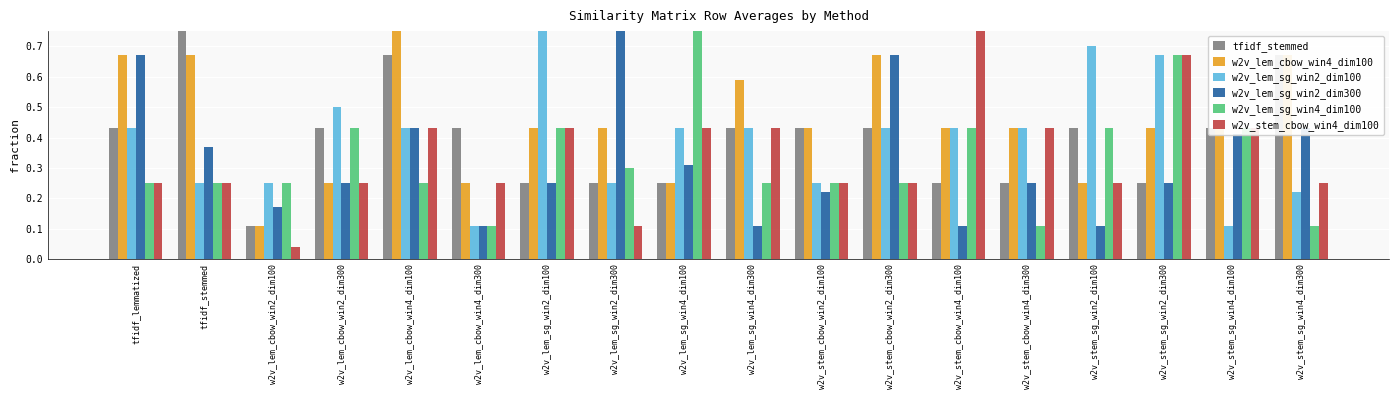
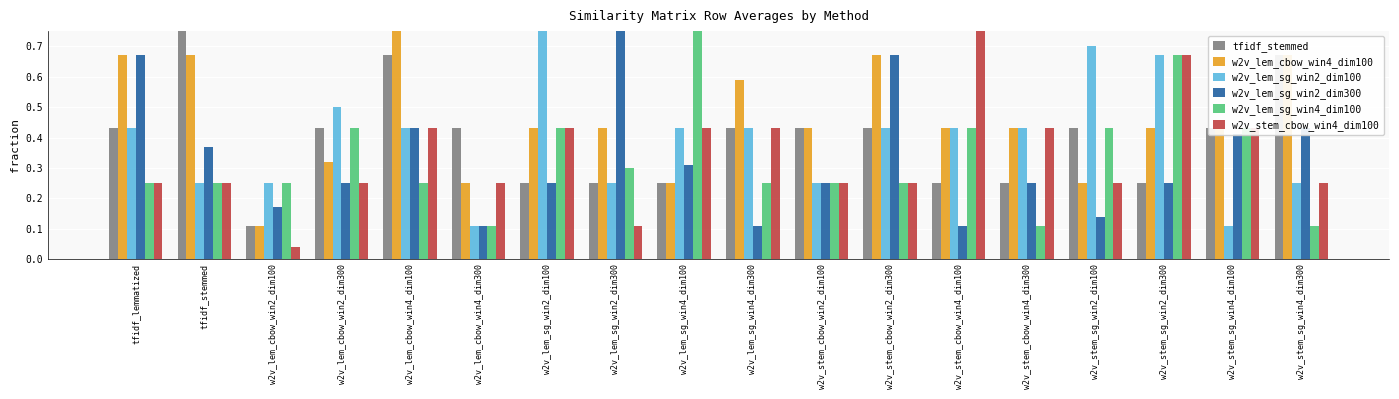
w2v_lem_cbow_win4_dim100, w2v_lem_cbow_win2_dim300: 0.25 -> 0.32
w2v_lem_sg_win2_dim300, w2v_stem_cbow_win2_dim100: 0.22 -> 0.25
w2v_lem_sg_win2_dim300, w2v_stem_sg_win2_dim100: 0.11 -> 0.14
w2v_lem_sg_win2_dim100, w2v_stem_sg_win4_dim300: 0.22 -> 0.25
